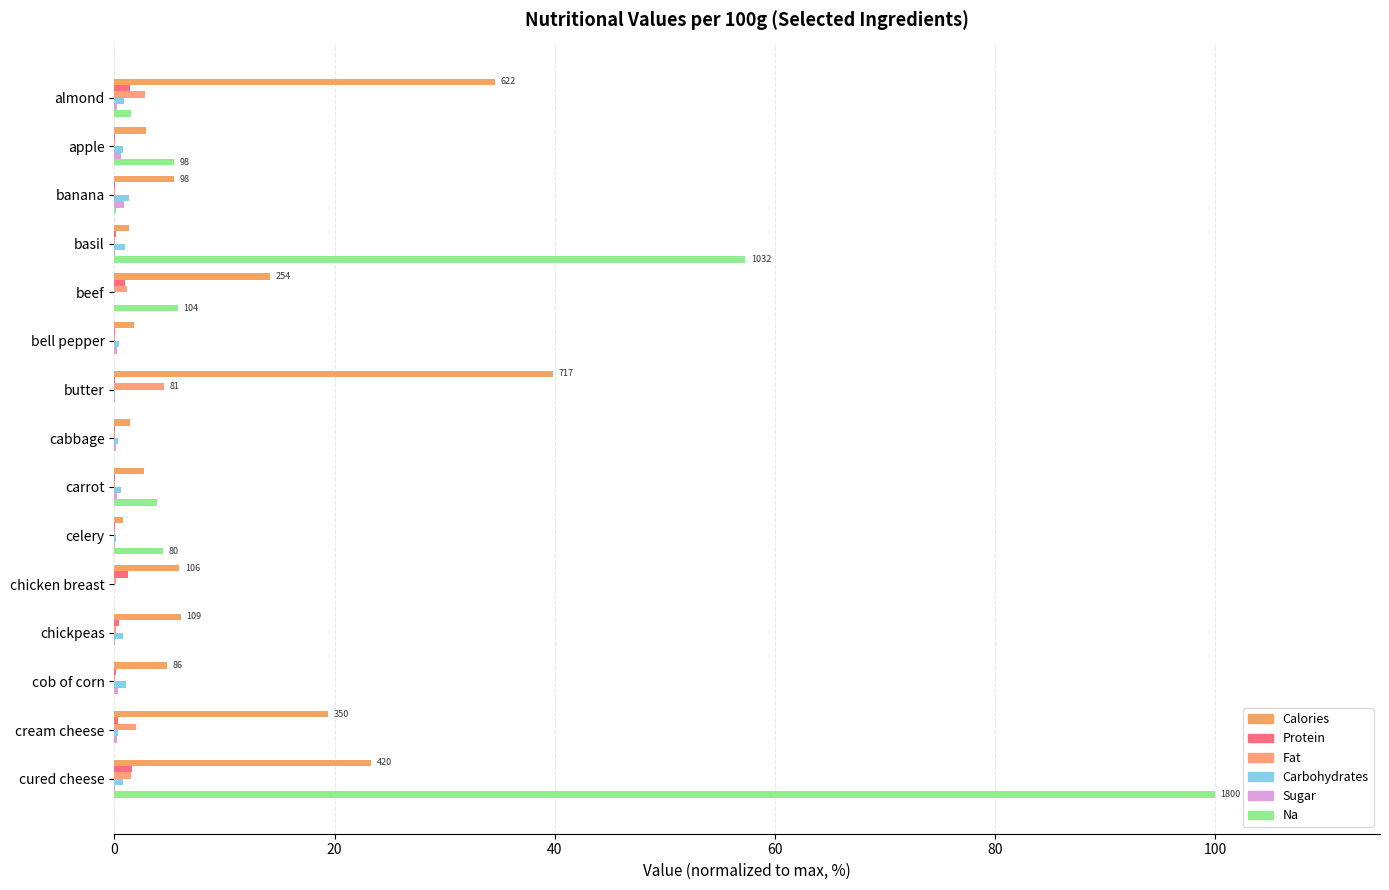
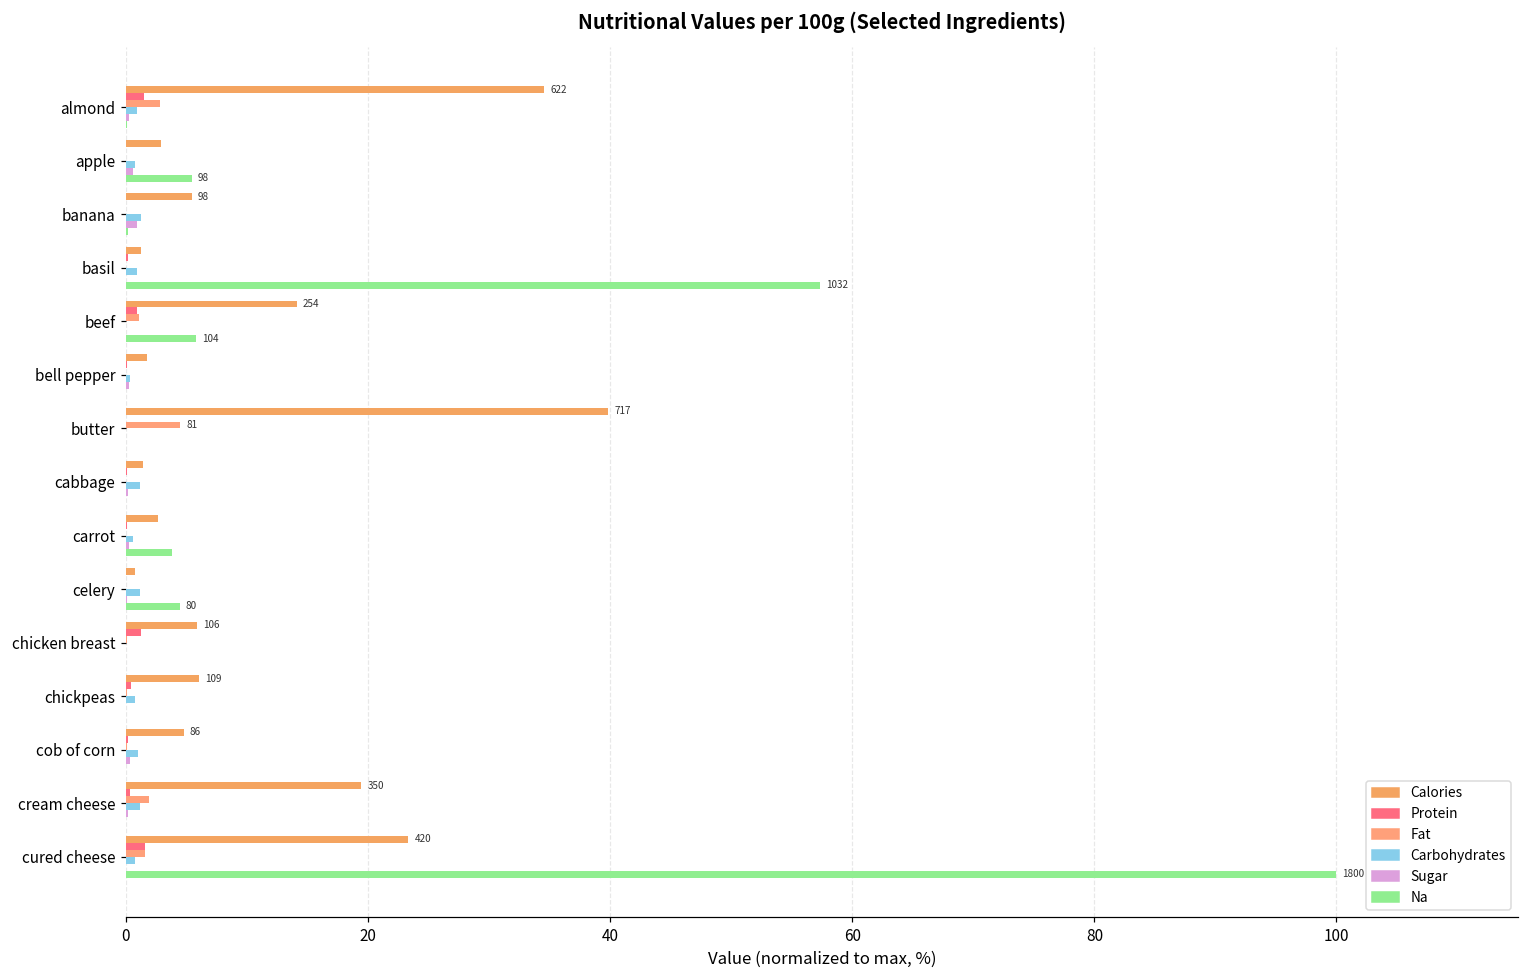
Na, almond: 1.5 -> 0.1
Carbohydrates, cabbage: 0.3 -> 1.1
Carbohydrates, celery: 0.2 -> 1.1
Carbohydrates, cream cheese: 0.3 -> 1.1
